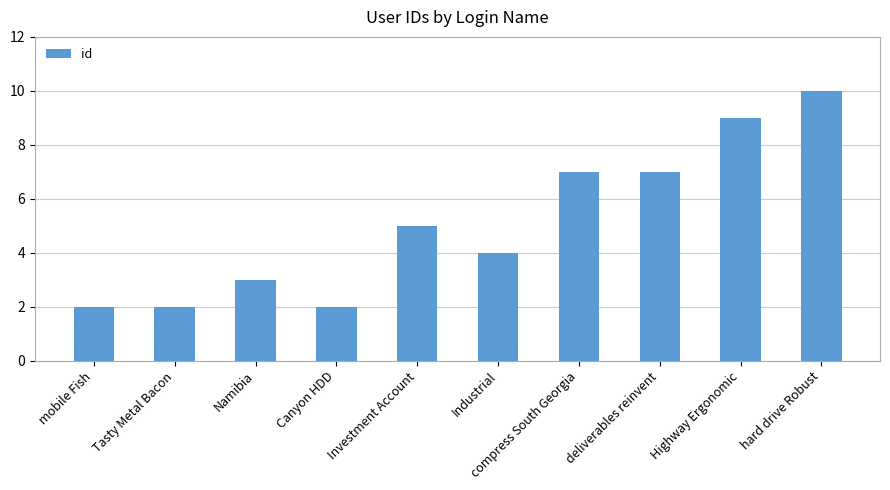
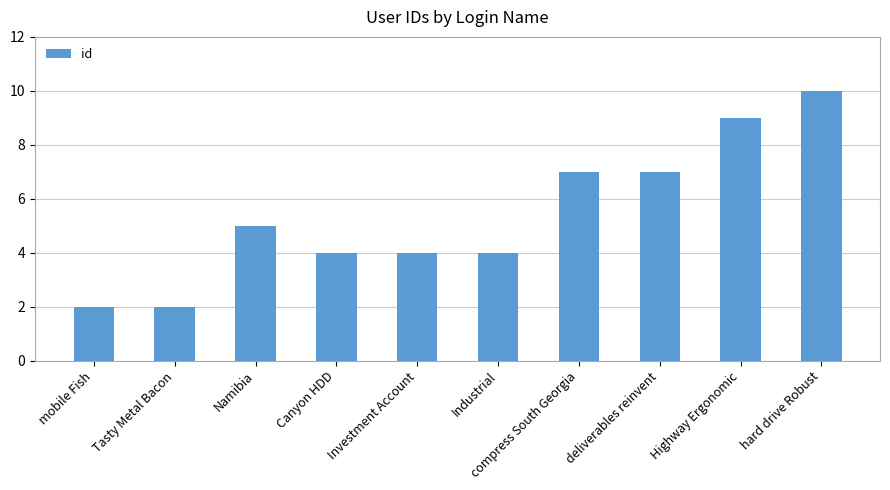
Namibia: 3 -> 5
Canyon HDD: 2 -> 4
Investment Account: 5 -> 4
